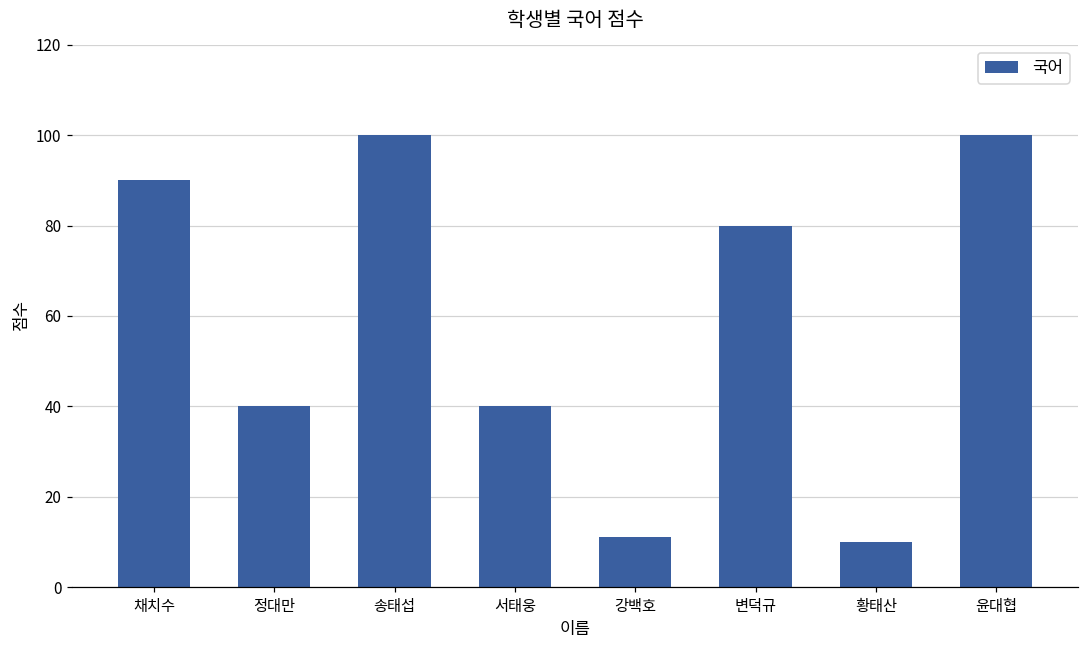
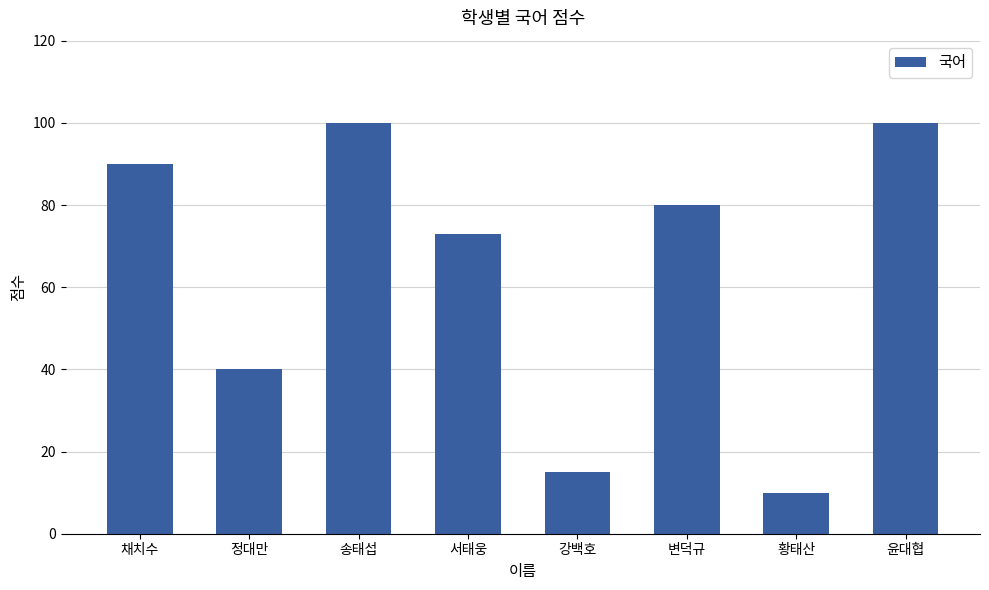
서태웅: 40 -> 73
강백호: 11 -> 15
